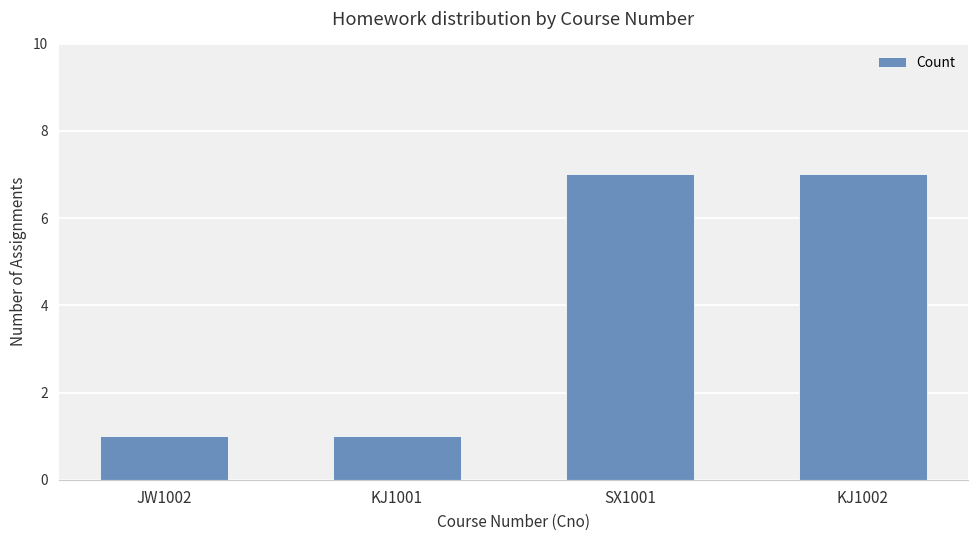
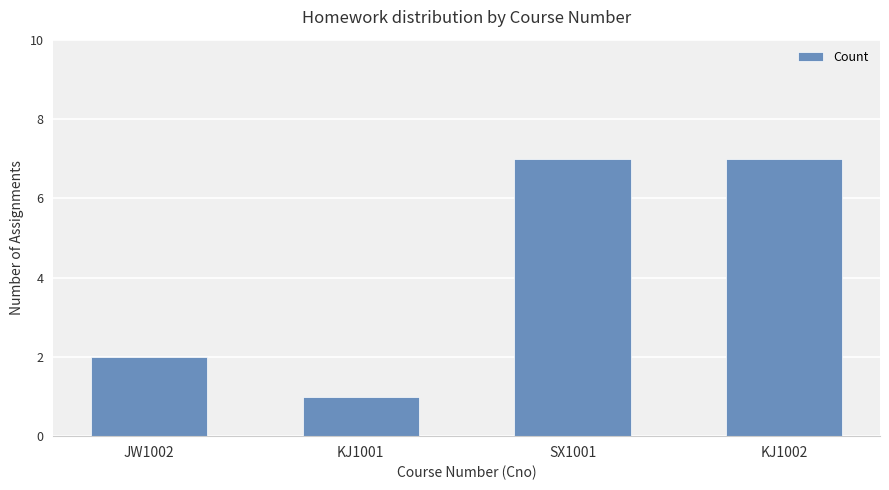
JW1002: 1 -> 2
